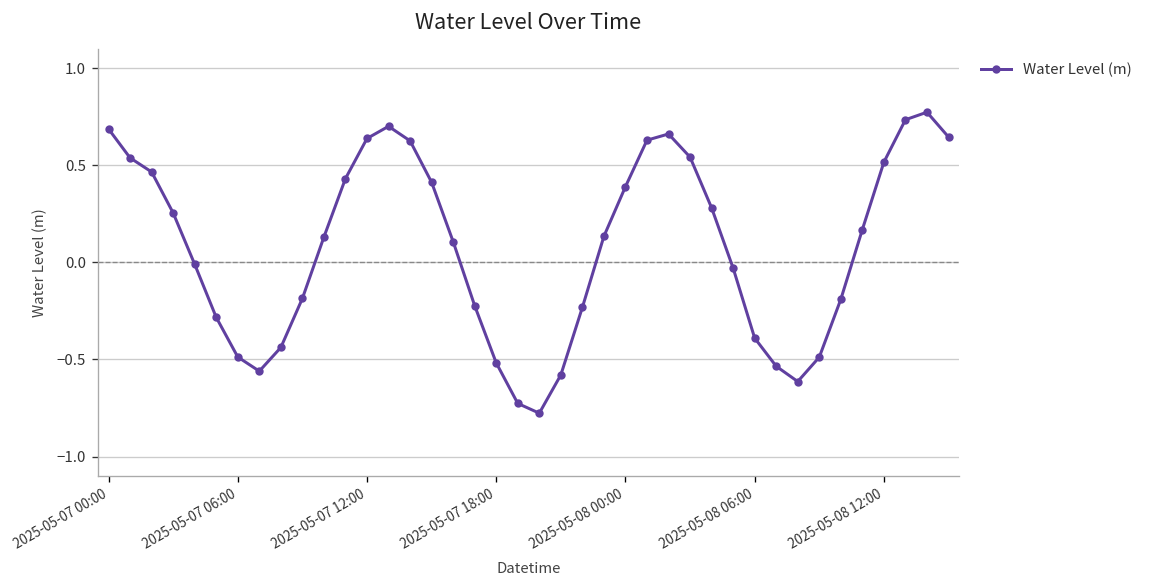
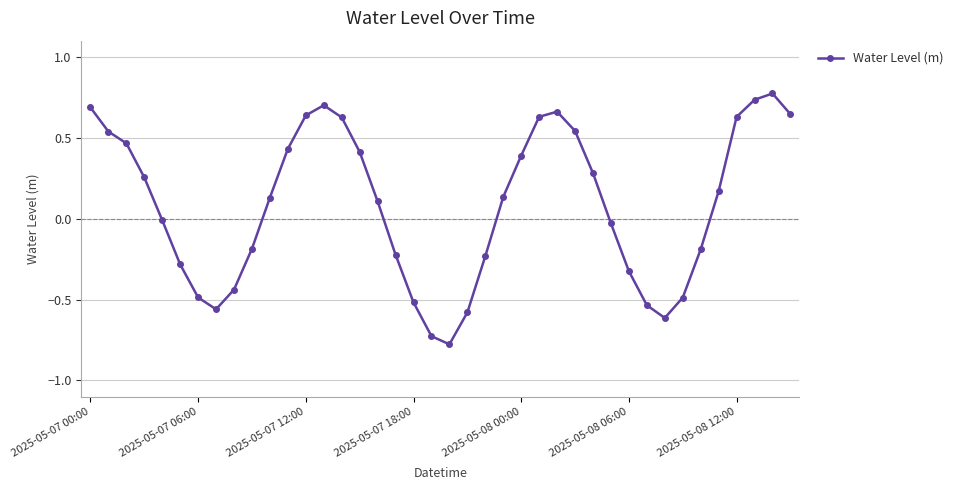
2025-05-08 06:00: -0.39 -> -0.32
2025-05-08 12:00: 0.52 -> 0.63
